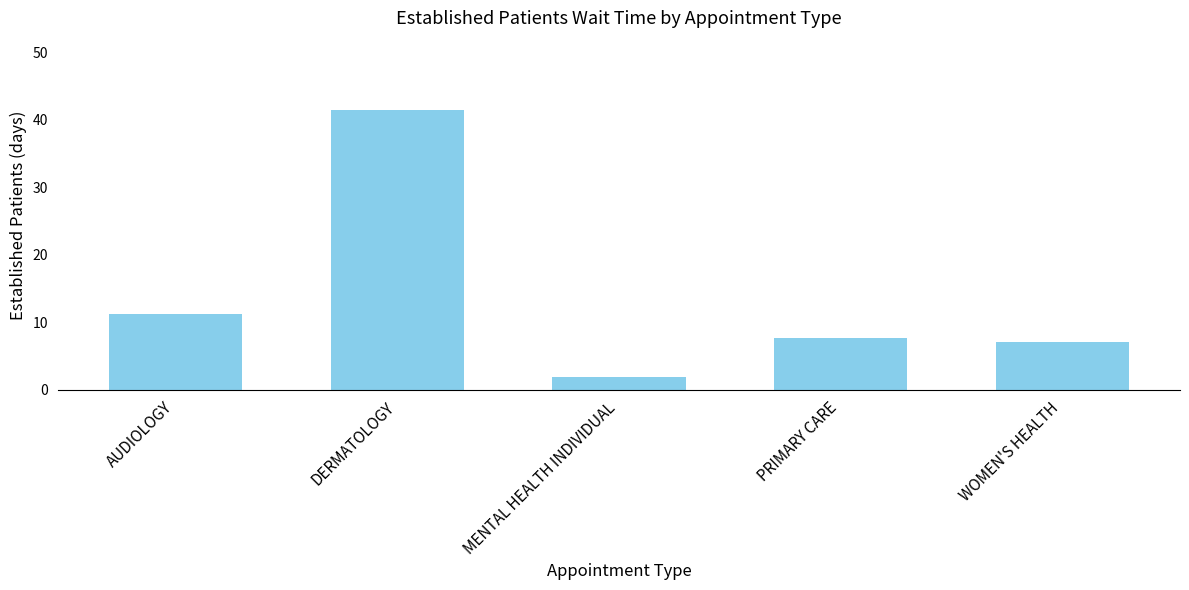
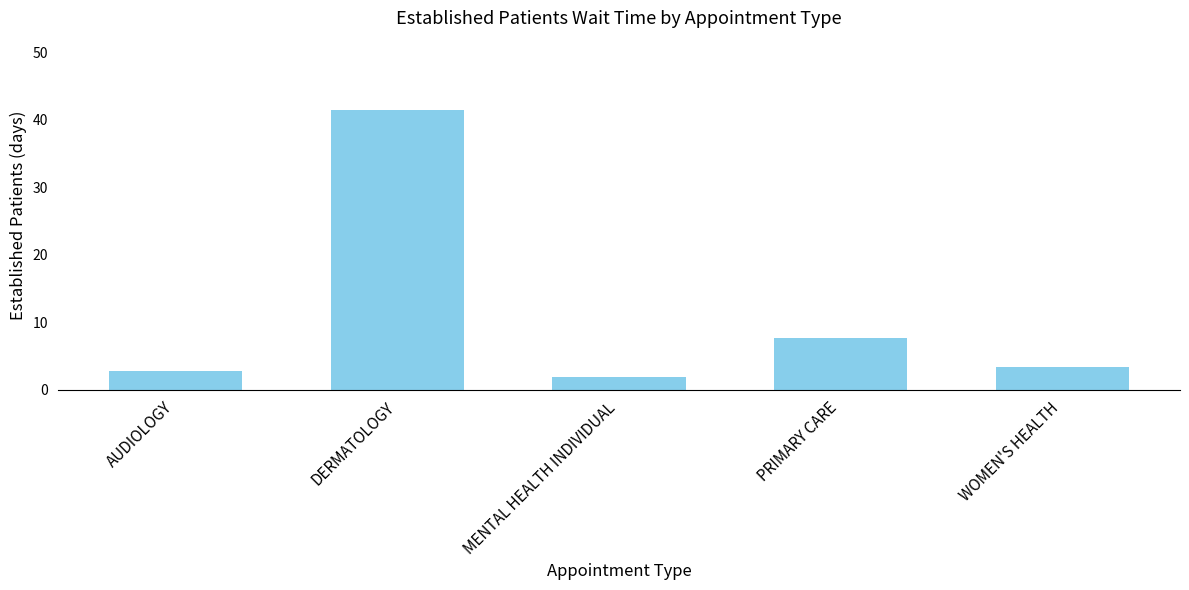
AUDIOLOGY: 11 -> 3
WOMEN'S HEALTH: 7 -> 3
